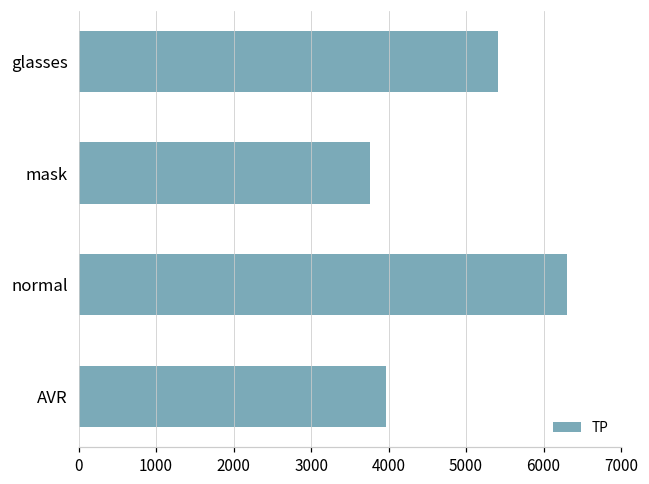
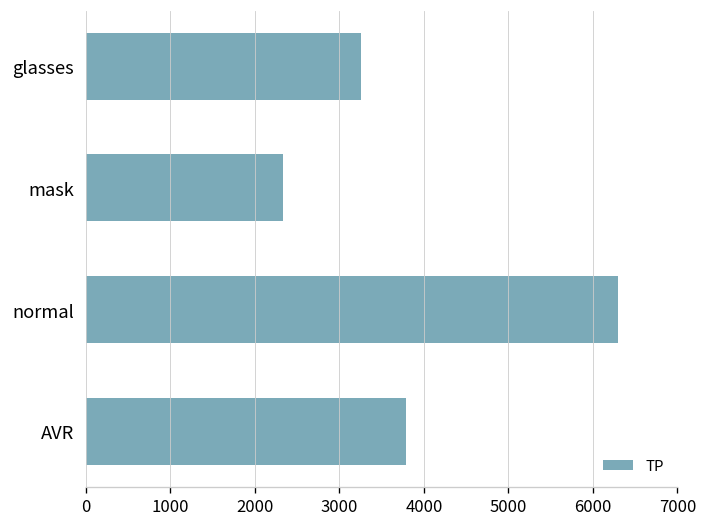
glasses: 5400 -> 3300
mask: 3800 -> 2300
AVR: 4000 -> 3800
